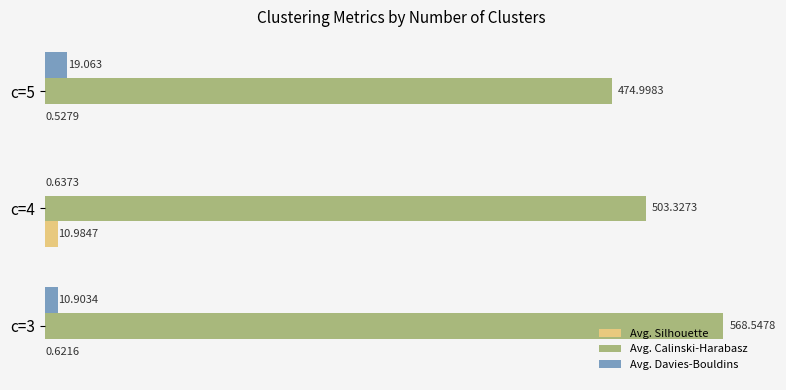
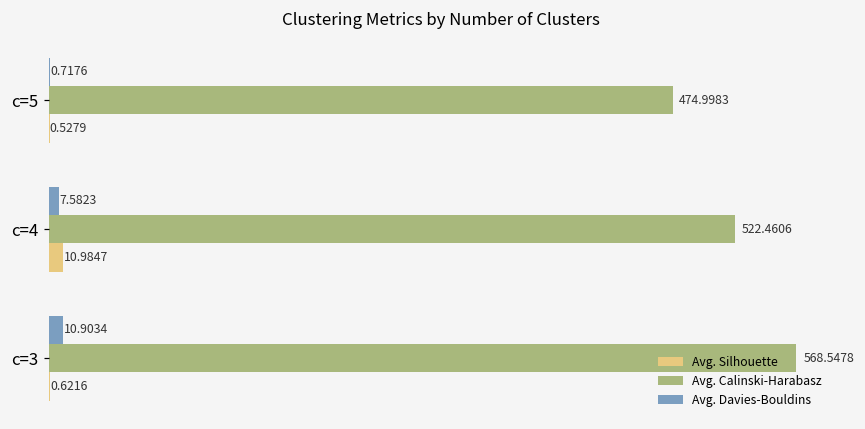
Avg. Davies-Bouldins, c=5: 19.063 -> 0.7176
Avg. Davies-Bouldins, c=4: 0.6373 -> 7.5823
Avg. Calinski-Harabasz, c=4: 503.3273 -> 522.4606
